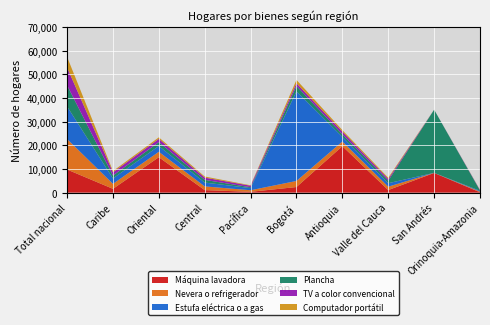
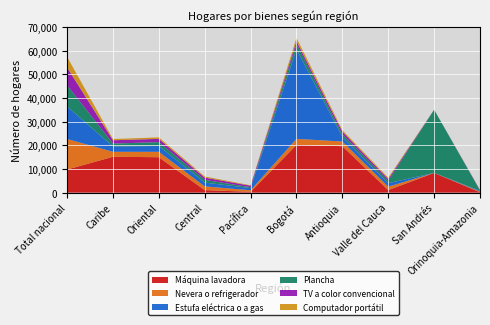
Máquina lavadora, Caribe: 2,000 -> 15,000
Máquina lavadora, Bogotá: 2,000 -> 20,000
